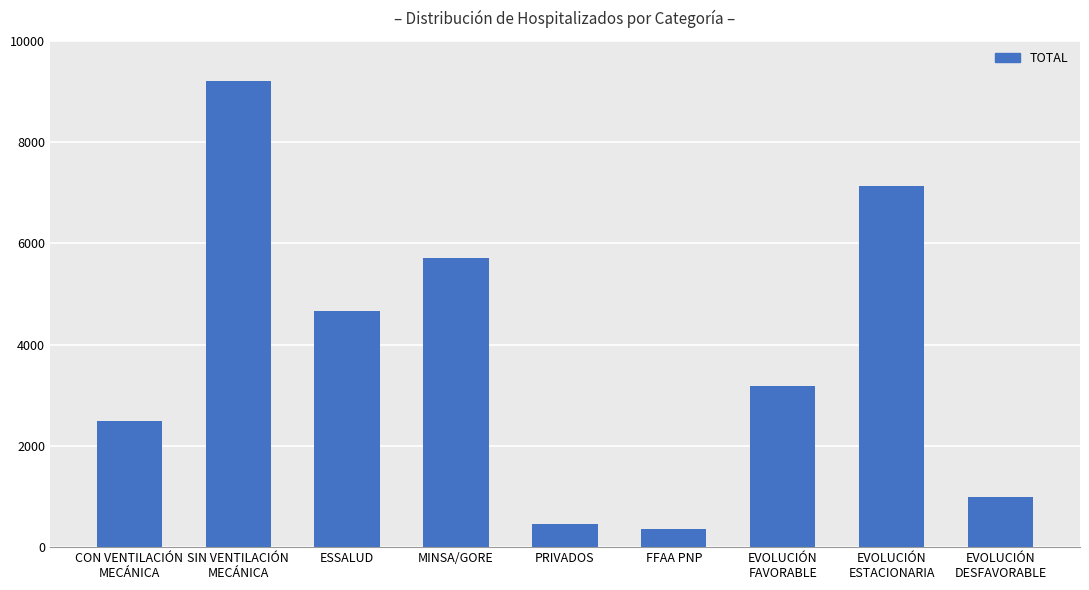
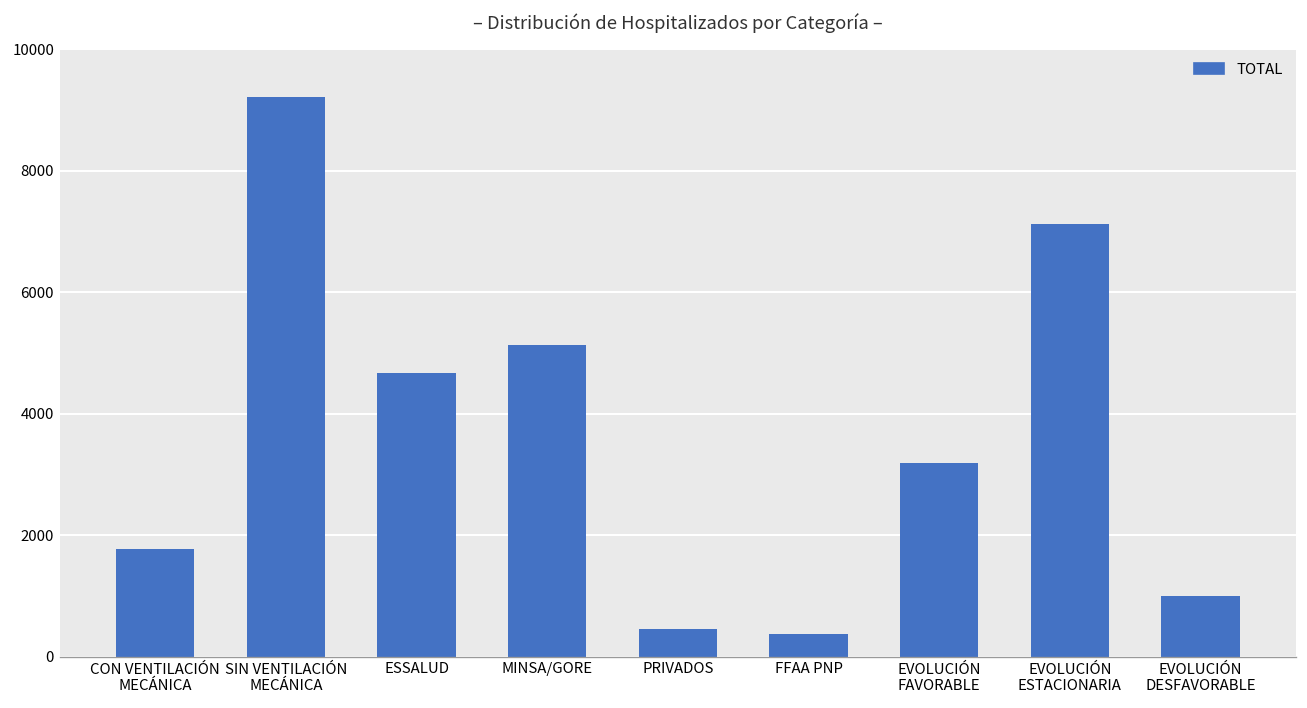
CON VENTILACIÓN MECÁNICA: 2500 -> 1800
MINSA/GORE: 5700 -> 5100
